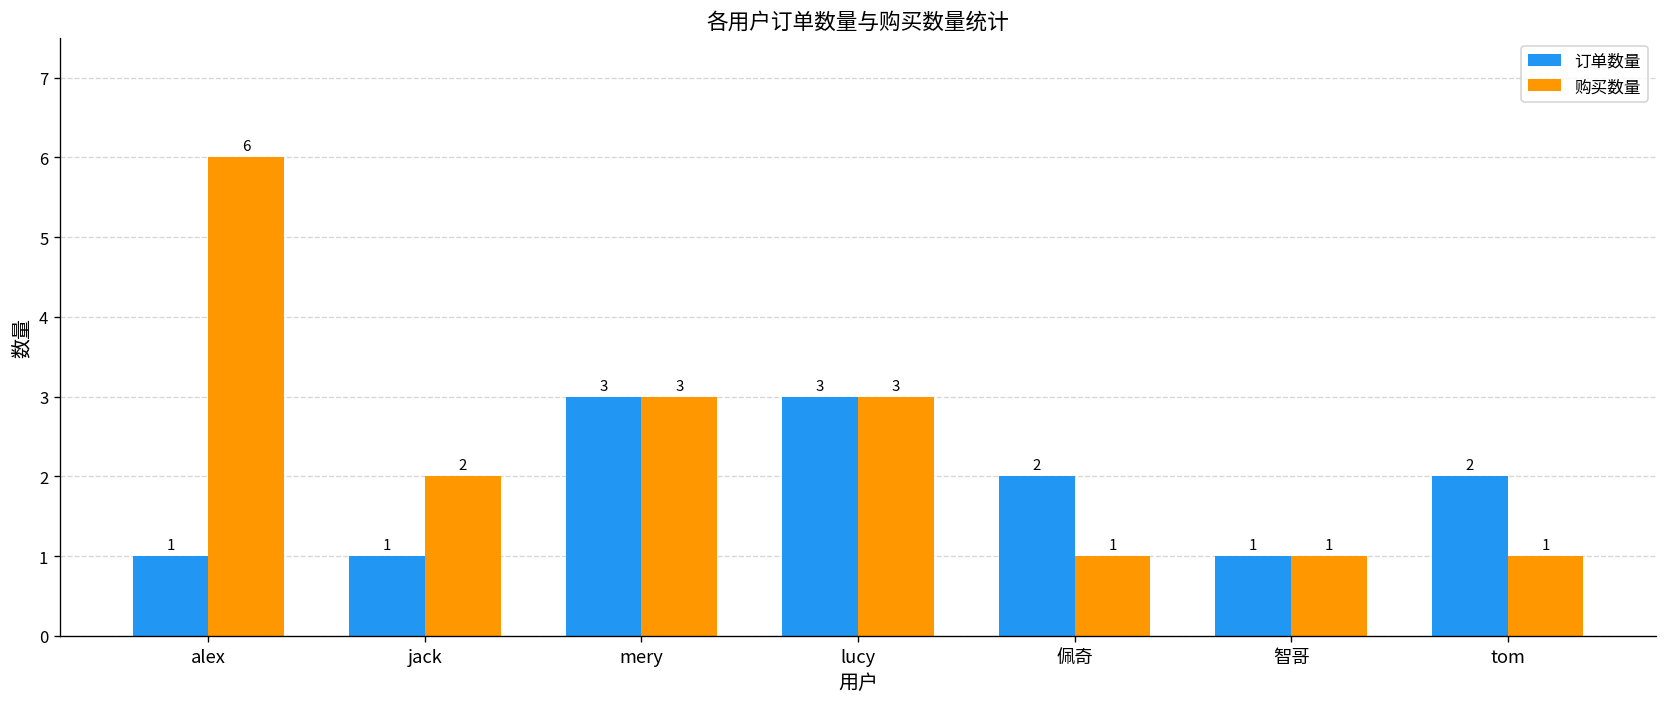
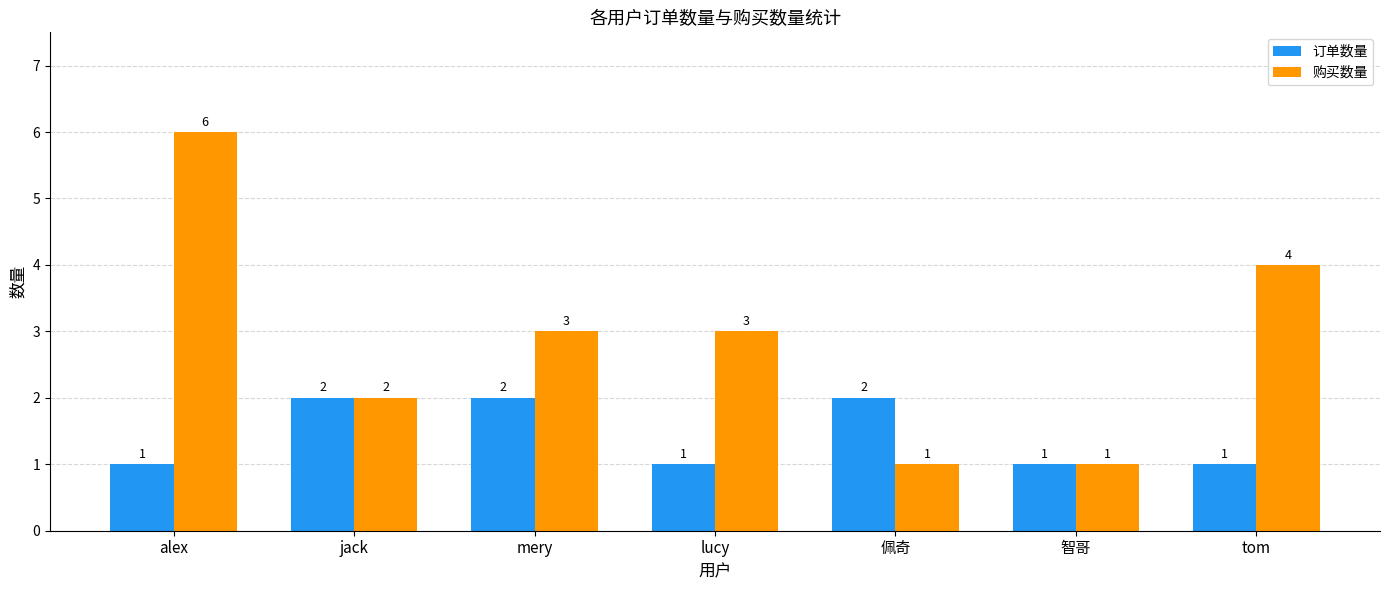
订单数量, jack: 1 -> 2
订单数量, mery: 3 -> 2
订单数量, lucy: 3 -> 1
订单数量, tom: 2 -> 1
购买数量, tom: 1 -> 4
